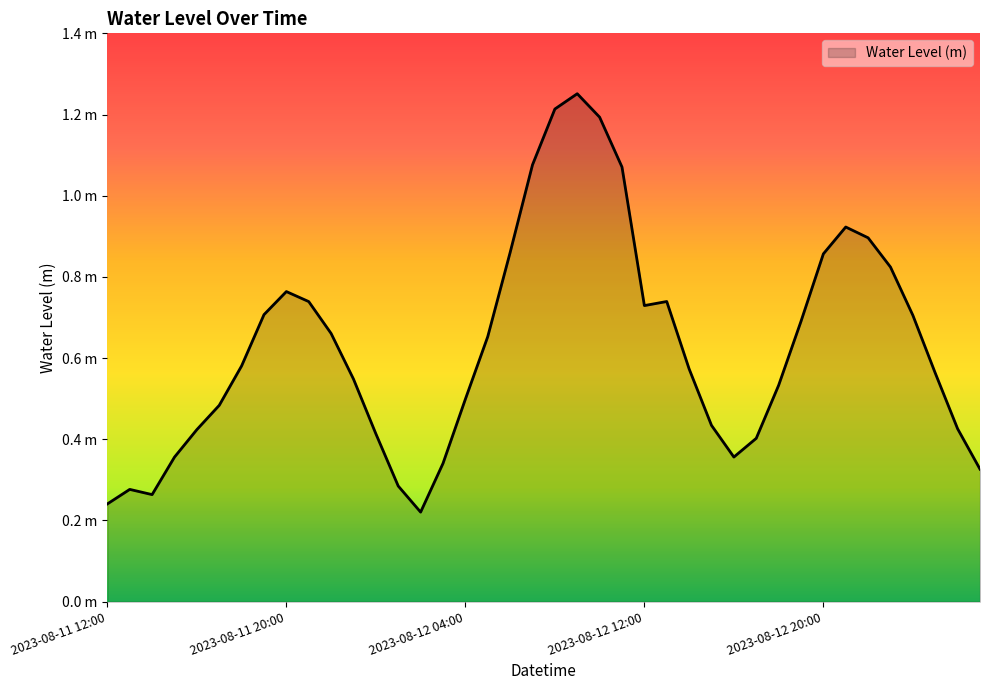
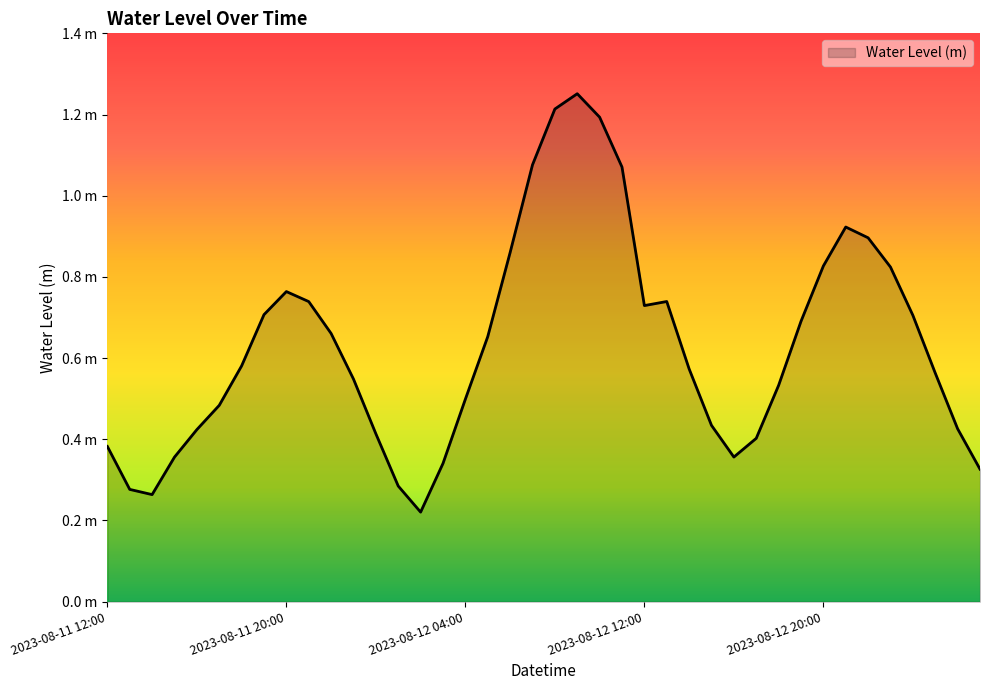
2023-08-11 12:00: 0.24 m -> 0.38 m
2023-08-12 20:00: 0.86 m -> 0.83 m
